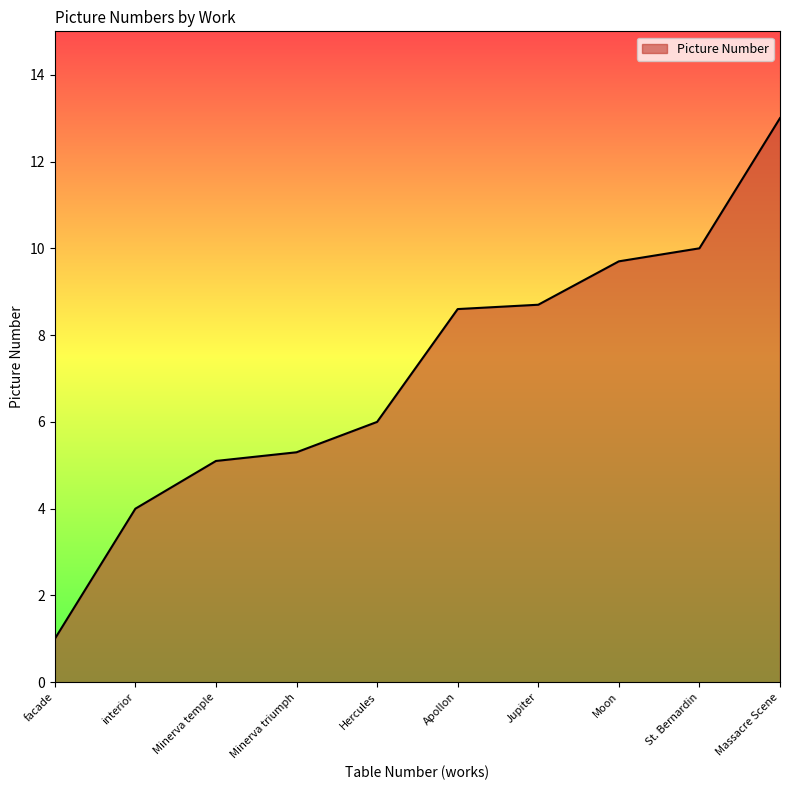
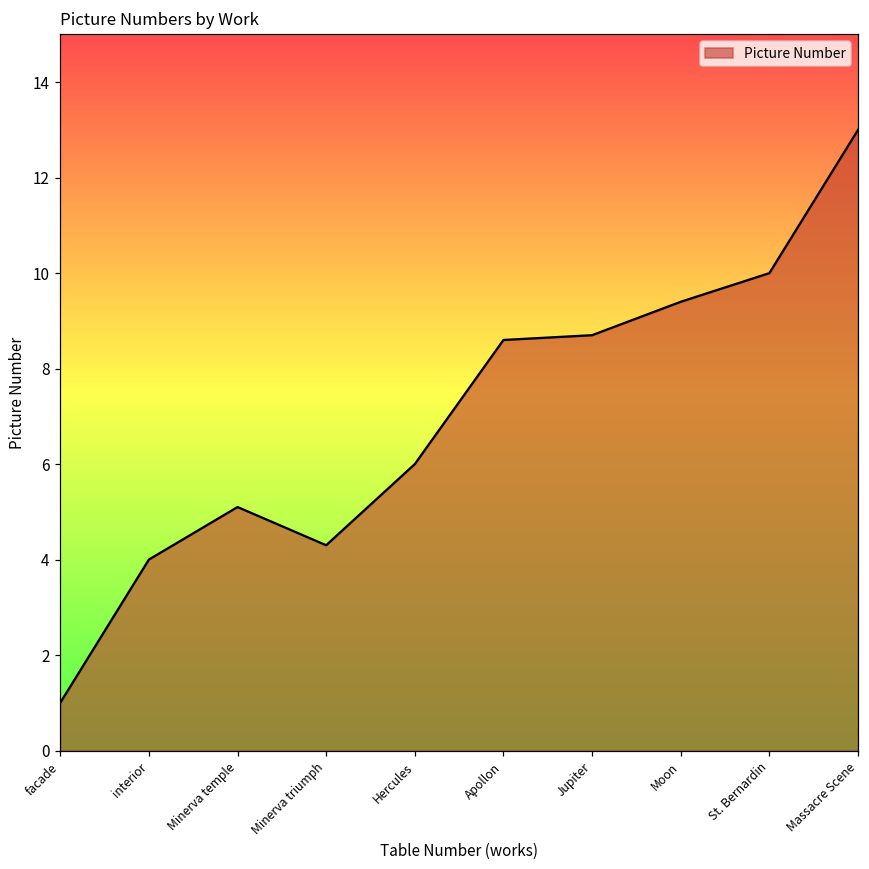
Minerva triumph: 5.3 -> 4.3
Moon: 9.7 -> 9.4
